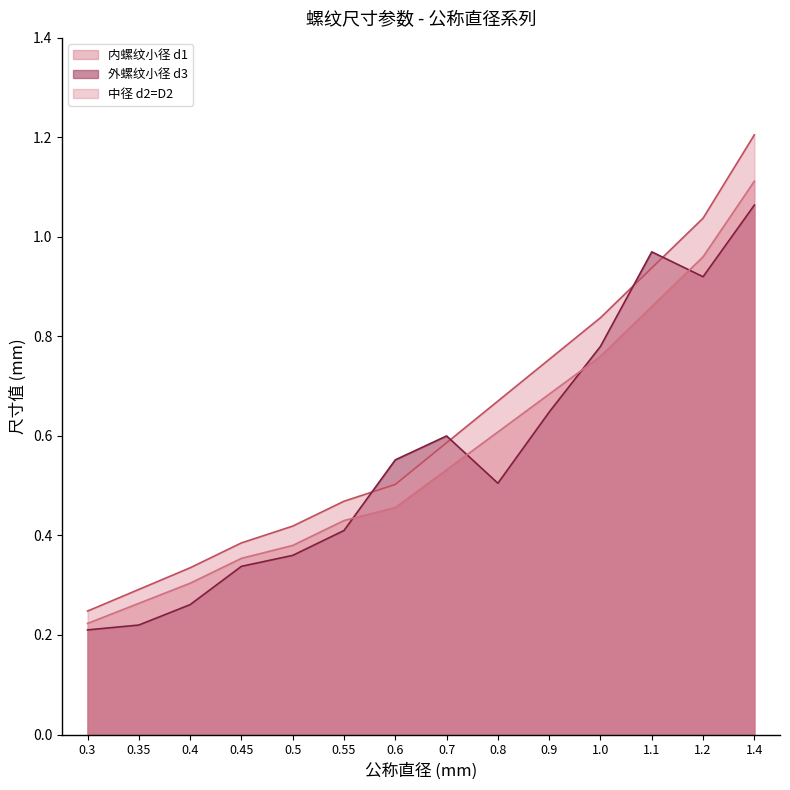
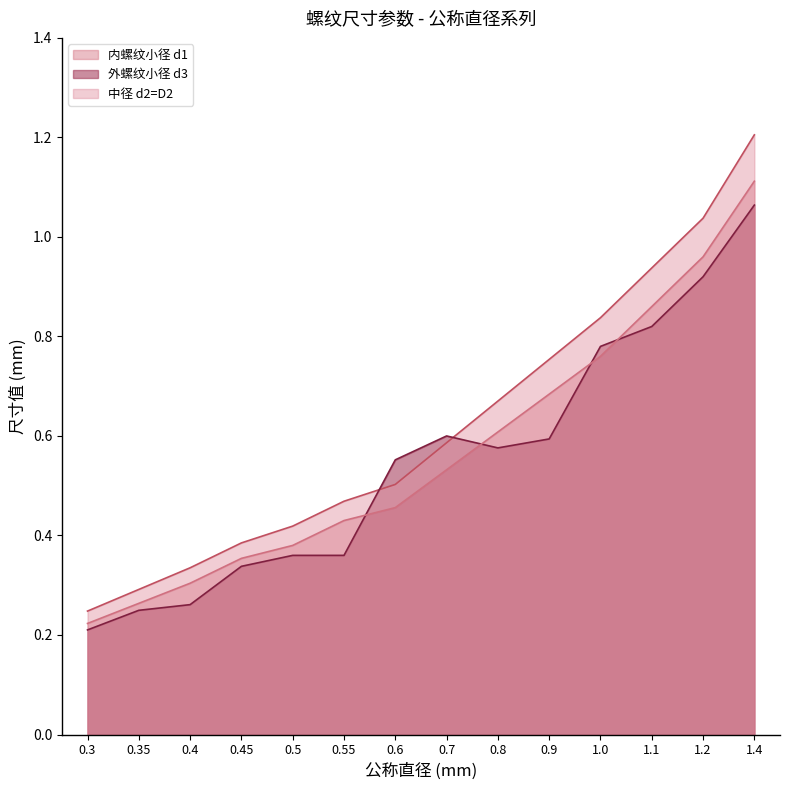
外螺纹小径 d3, 0.35: 0.22 -> 0.25
外螺纹小径 d3, 0.55: 0.41 -> 0.36
外螺纹小径 d3, 0.8: 0.51 -> 0.58
外螺纹小径 d3, 0.9: 0.65 -> 0.59
外螺纹小径 d3, 1.1: 0.97 -> 0.82
